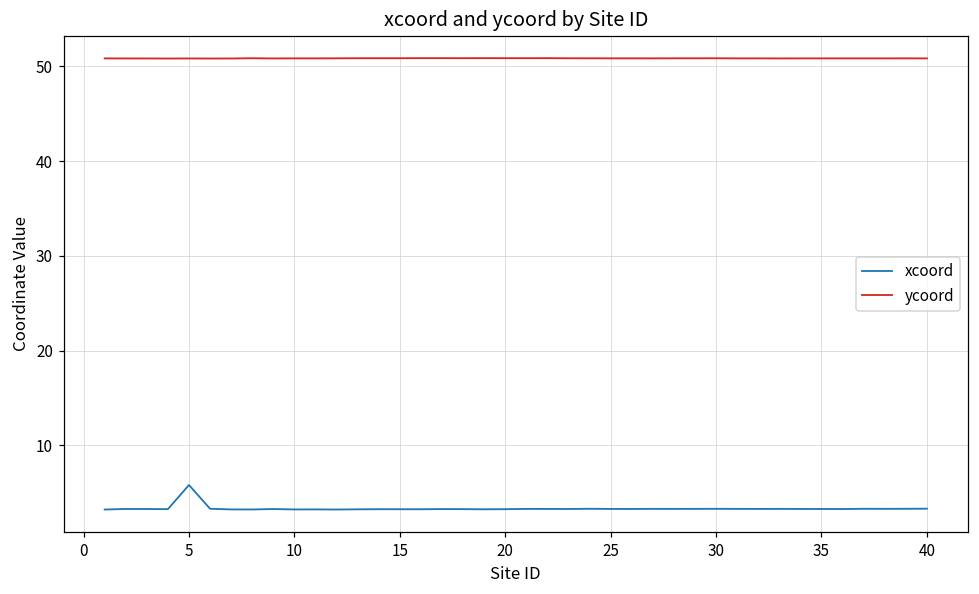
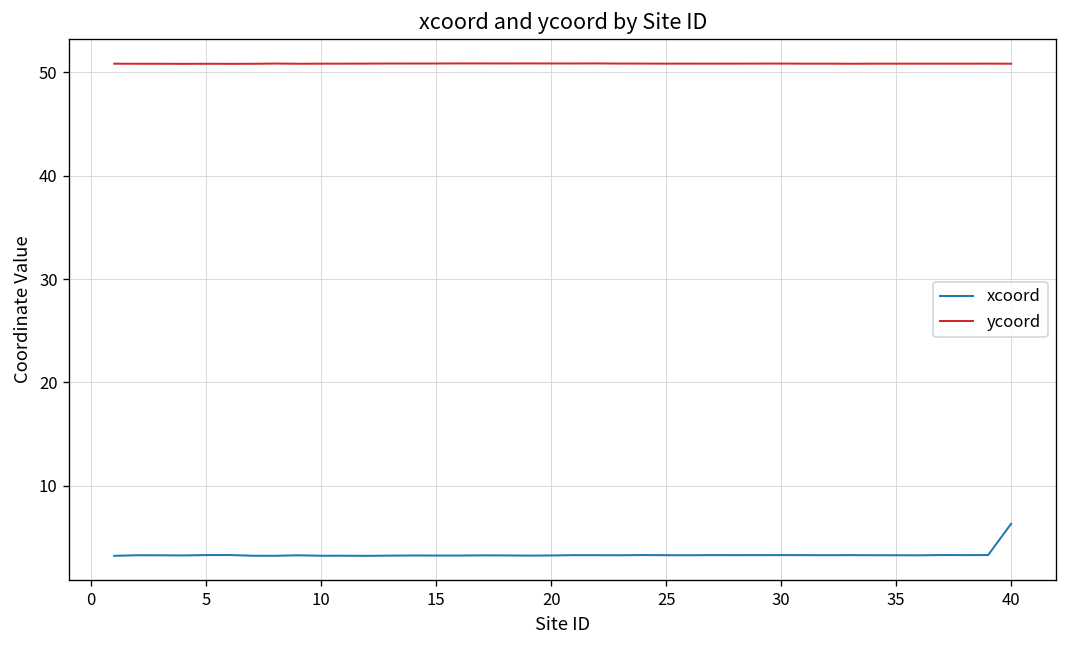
xcoord, 5: 6 -> 3
xcoord, 40: 3 -> 6
